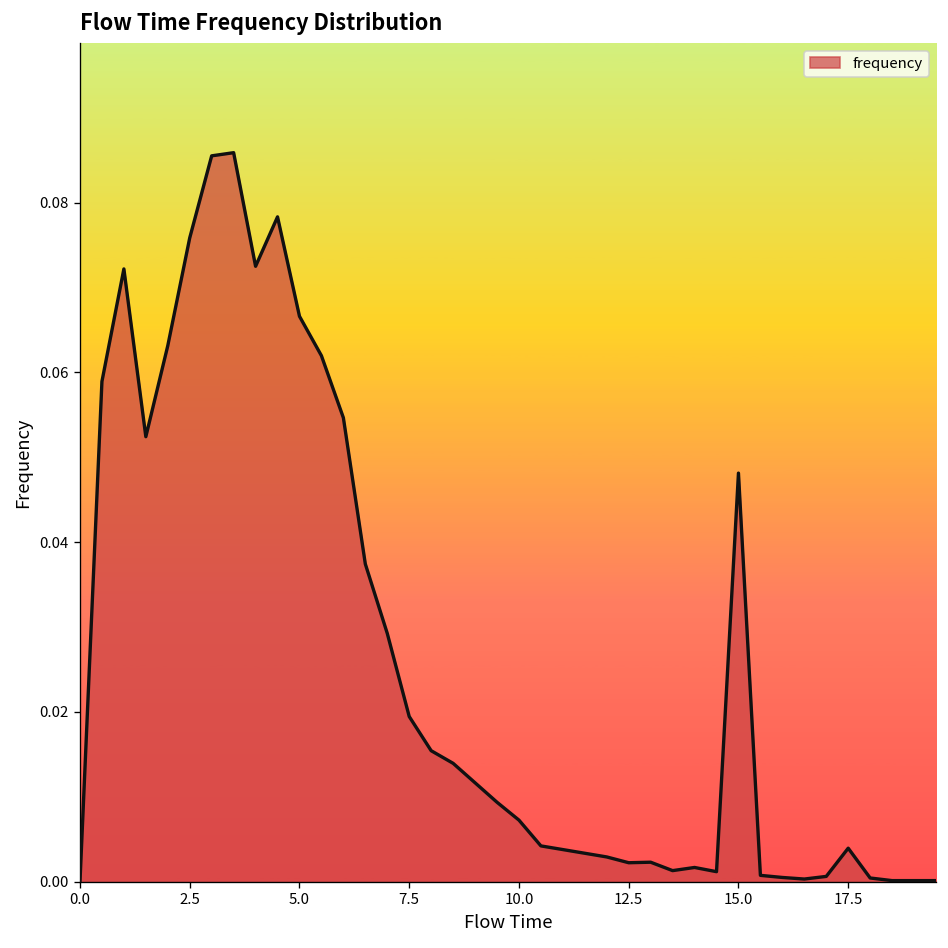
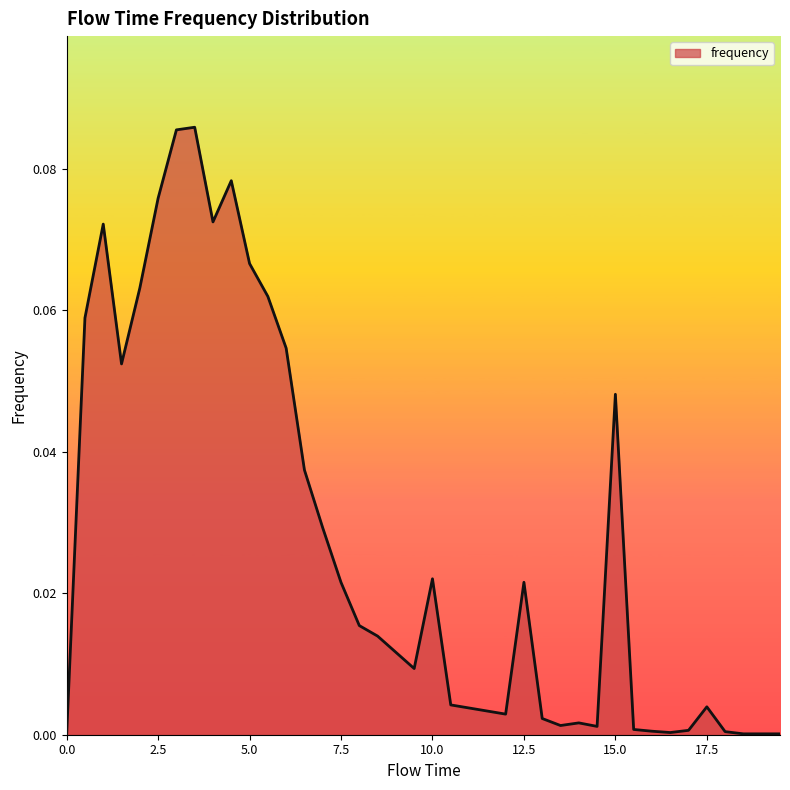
7.5: 0.019 -> 0.022
10.0: 0.007 -> 0.022
12.5: 0.002 -> 0.022
